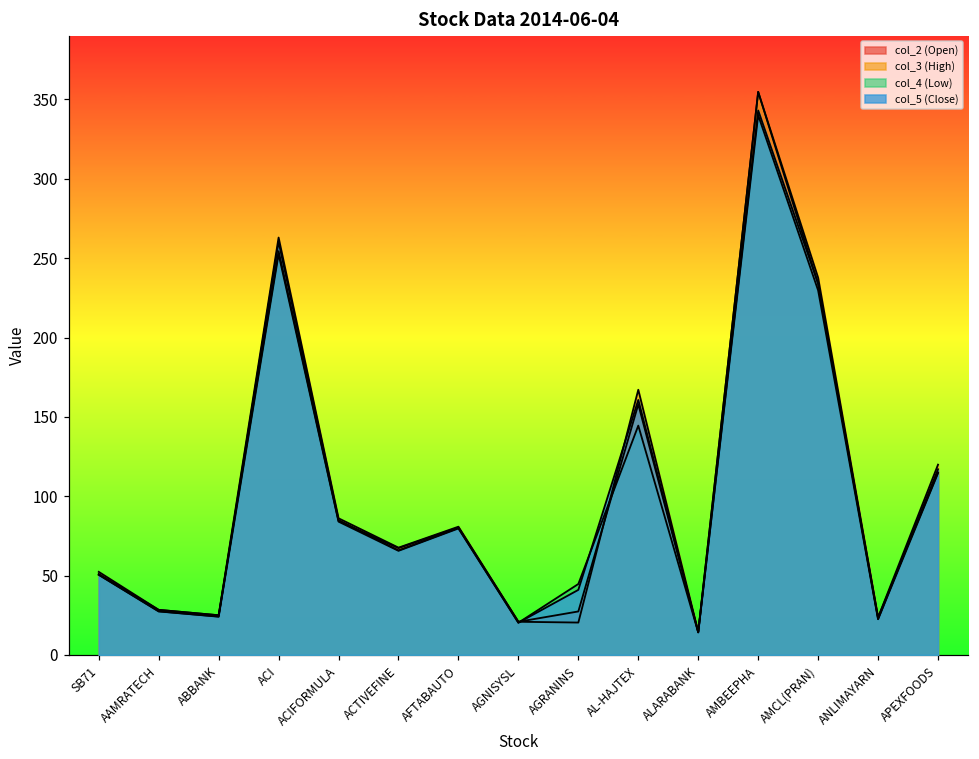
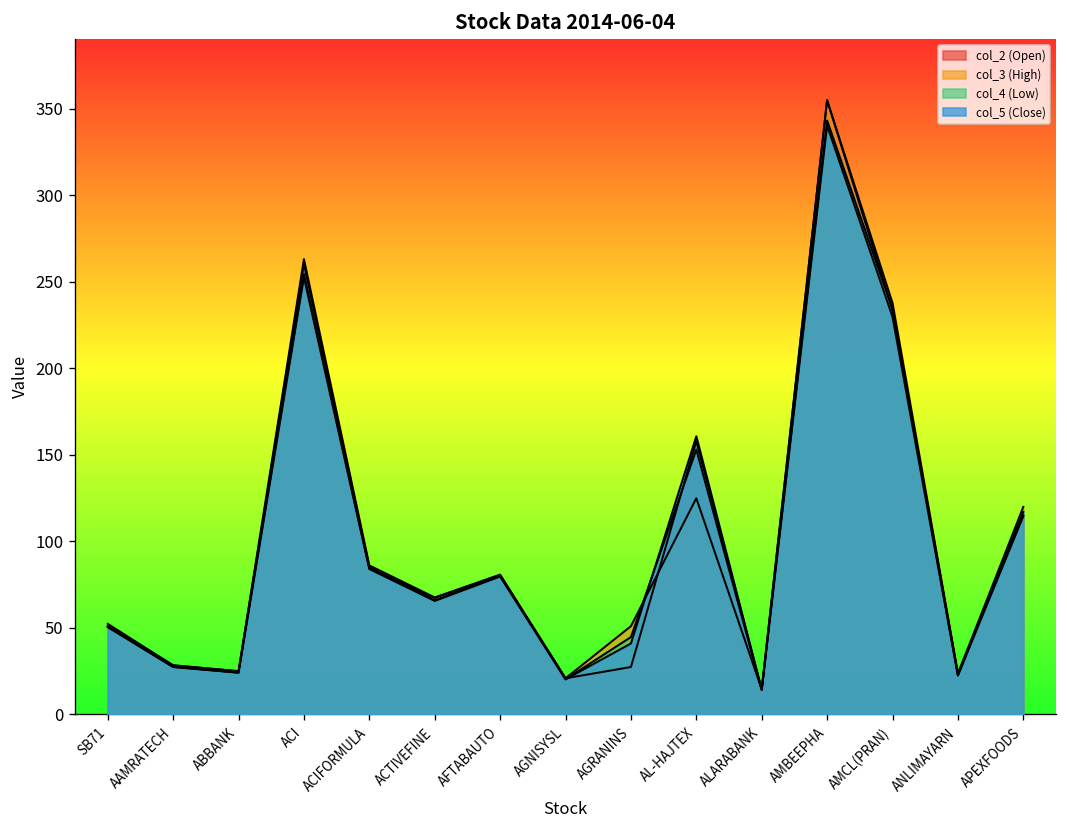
col_3 (High), AGRANINS: 20 -> 51
col_3 (High), AL-HAJTEX: 167 -> 125
col_4 (Low), AL-HAJTEX: 145 -> 153
